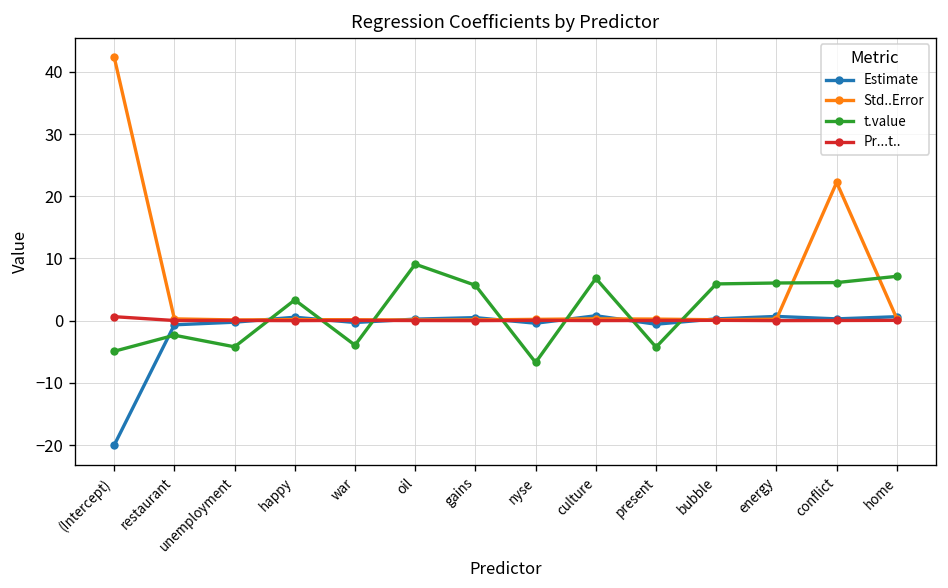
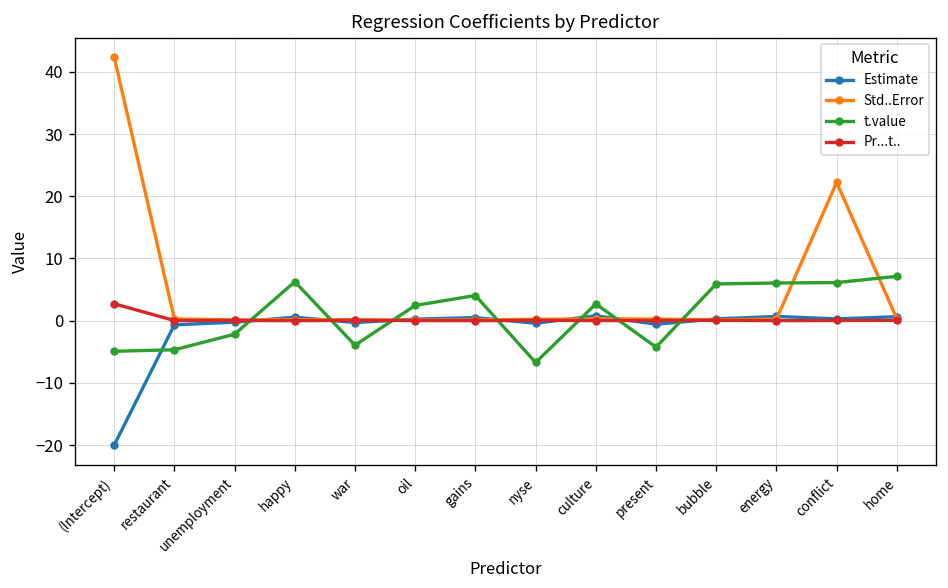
Pr...t.., (Intercept): 1 -> 3
t.value, restaurant: -2 -> -5
t.value, unemployment: -4 -> -2
t.value, happy: 3 -> 6
t.value, oil: 9 -> 2
t.value, gains: 6 -> 4
t.value, culture: 7 -> 3
